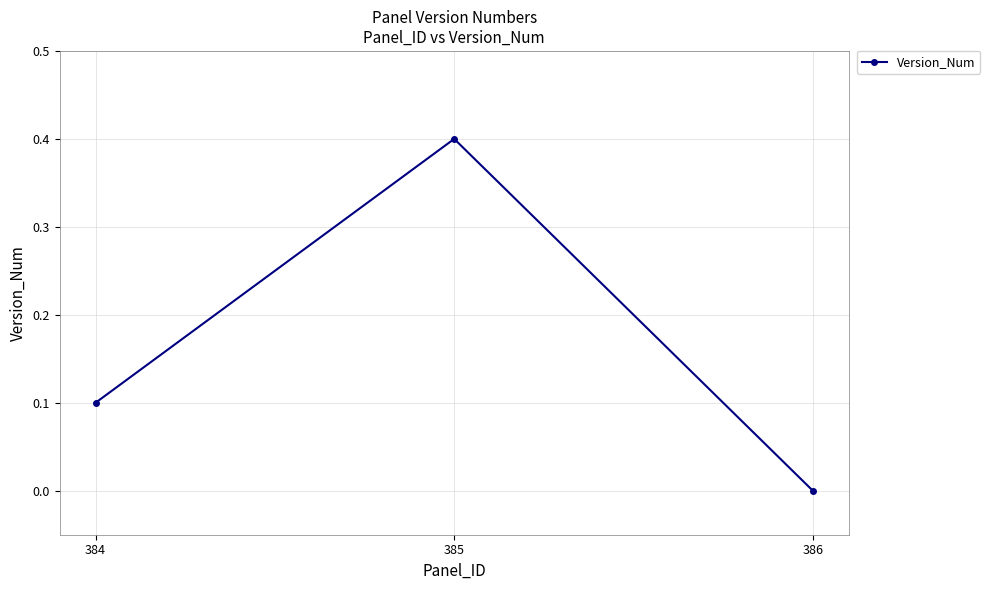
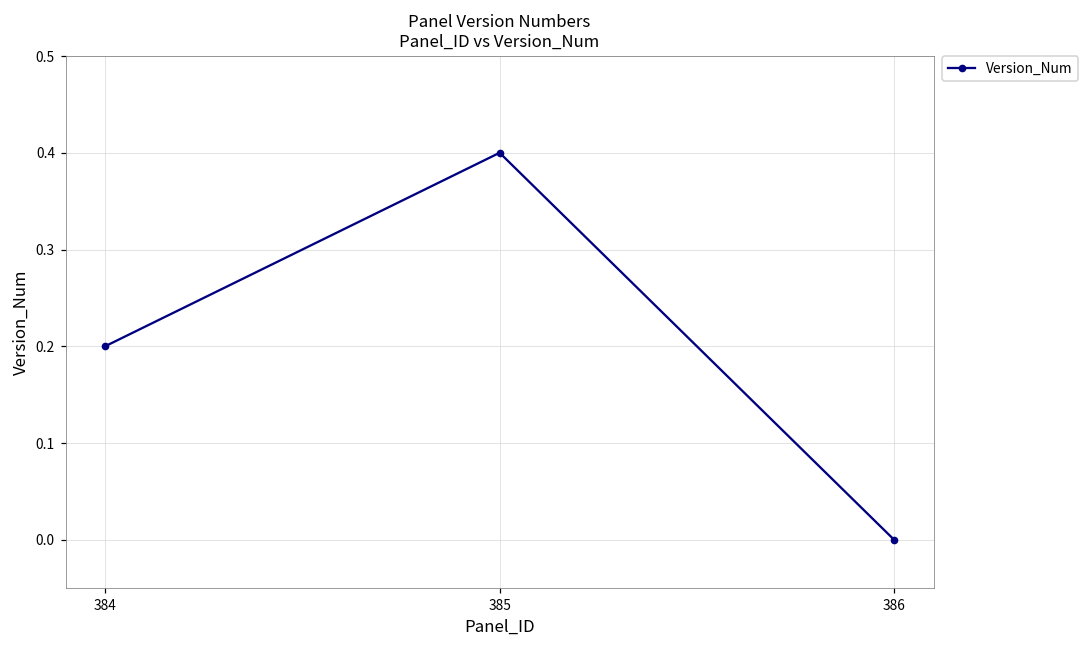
384: 0.1 -> 0.2
